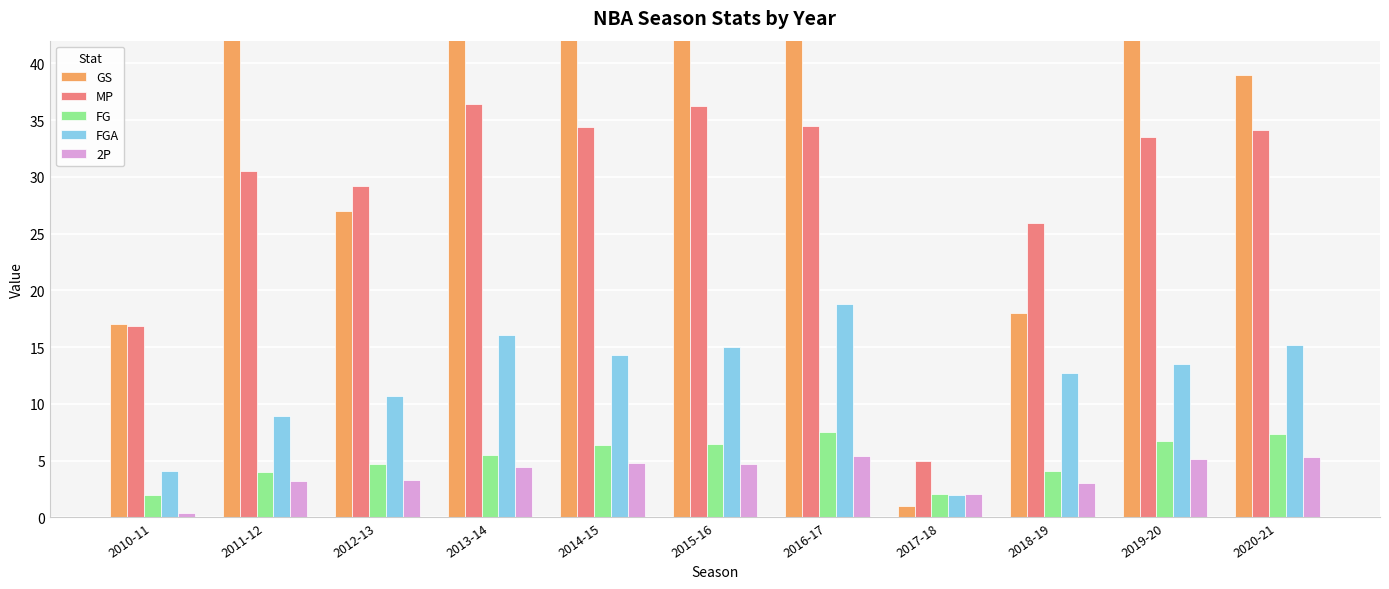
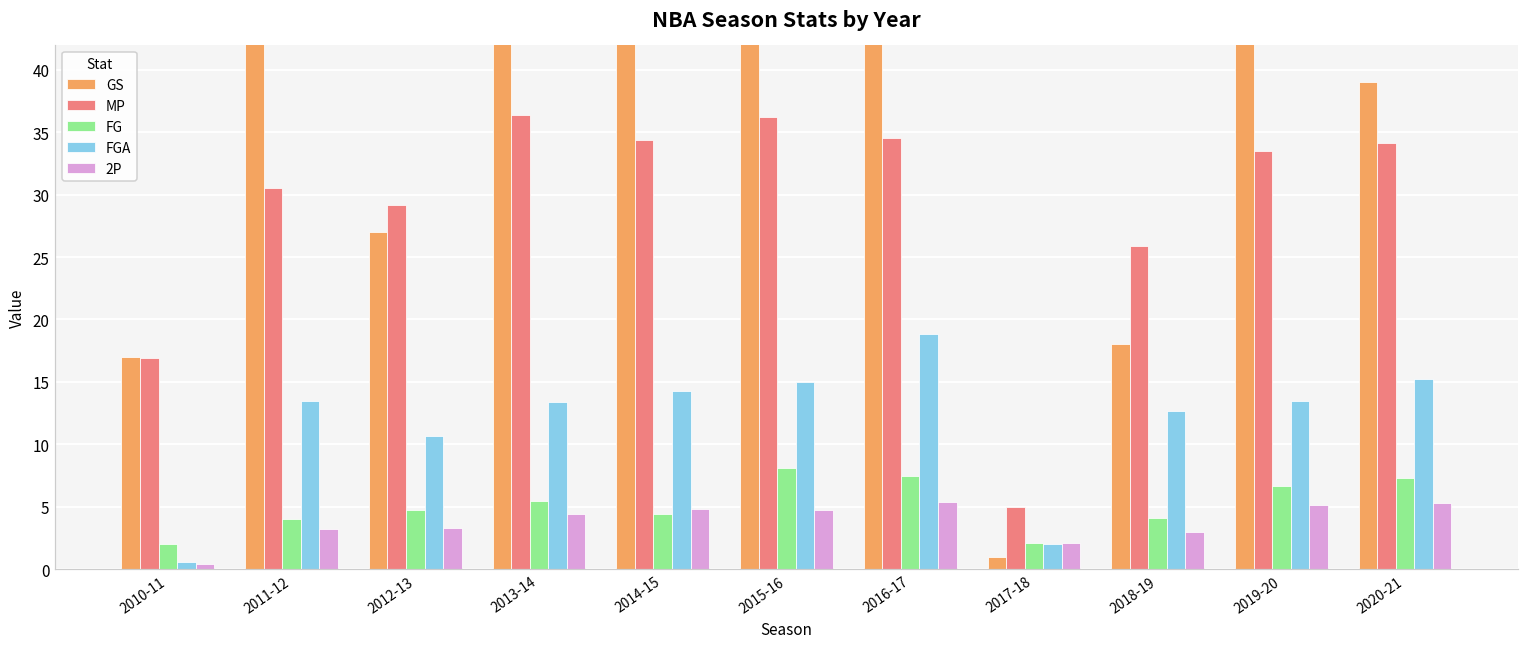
FGA, 2010-11: 4.1 -> 0.6
FGA, 2011-12: 8.9 -> 13.5
FGA, 2013-14: 16.1 -> 13.4
FG, 2014-15: 6.4 -> 4.4
FG, 2015-16: 6.5 -> 8.1
